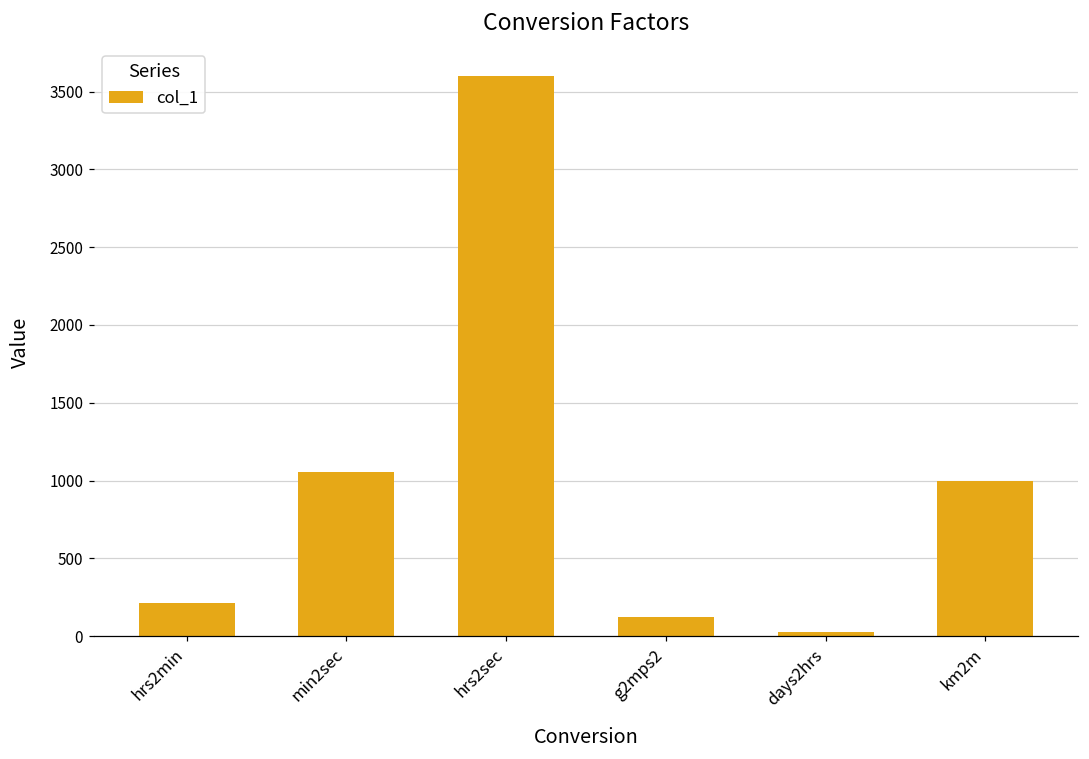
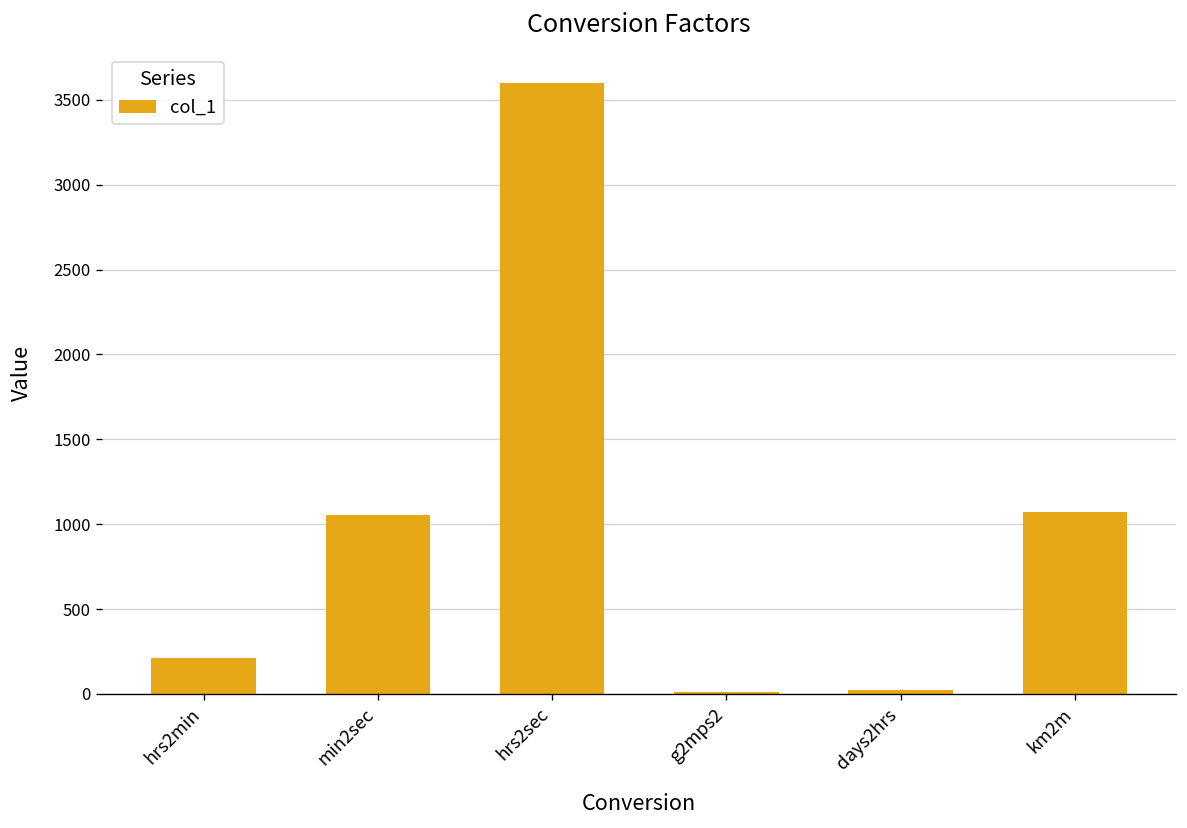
g2mps2: 120 -> 10
km2m: 1000 -> 1070
